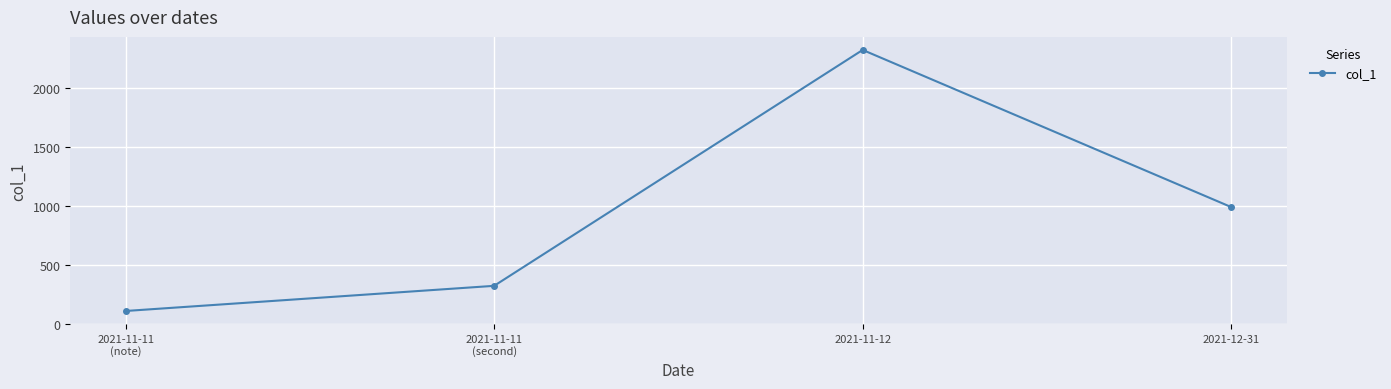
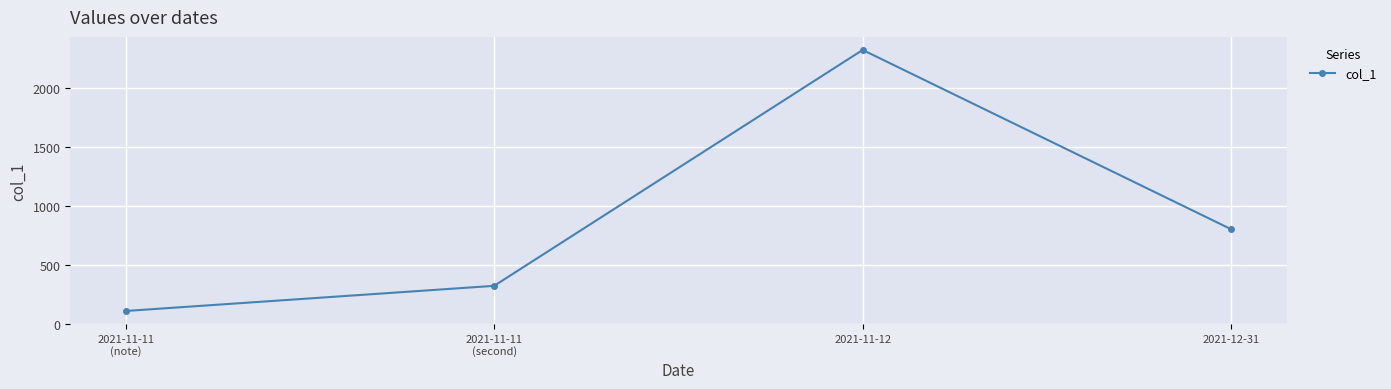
2021-12-31: 990 -> 800
